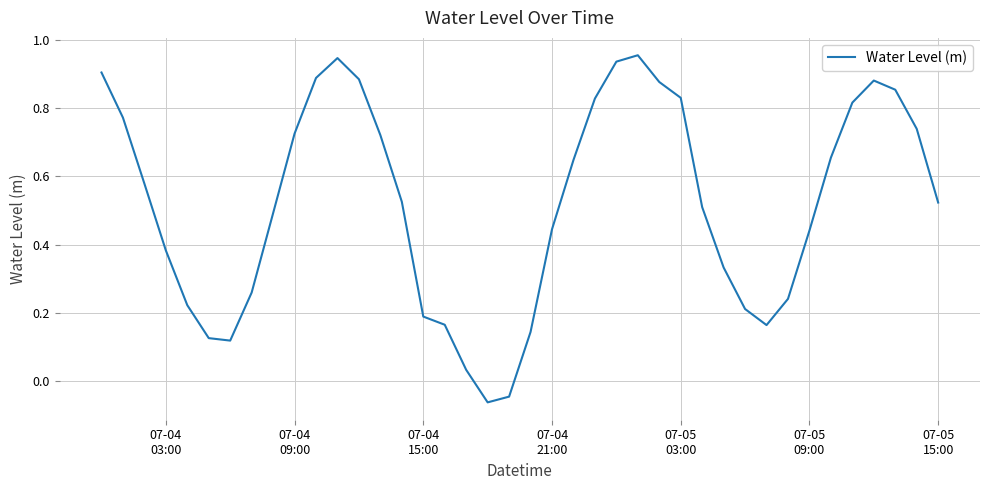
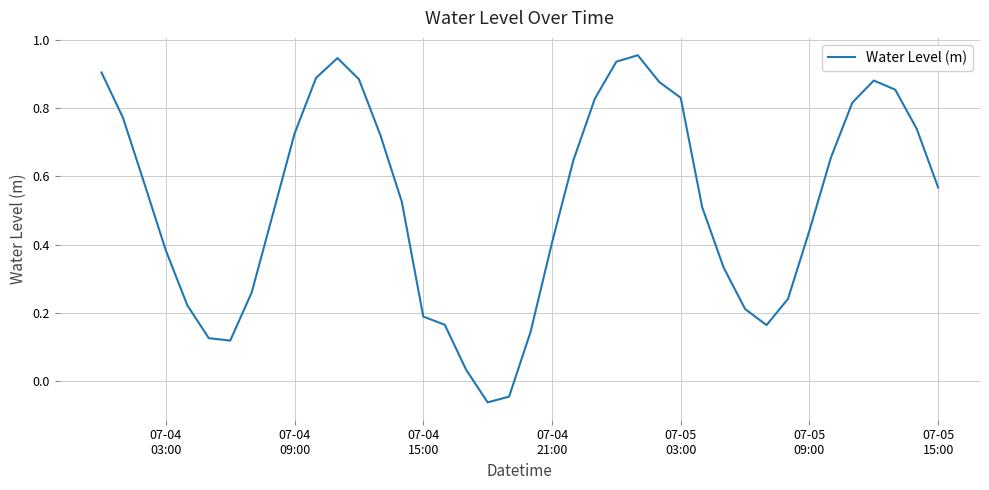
07-04 21:00: 0.45 -> 0.41
07-05 15:00: 0.52 -> 0.57
